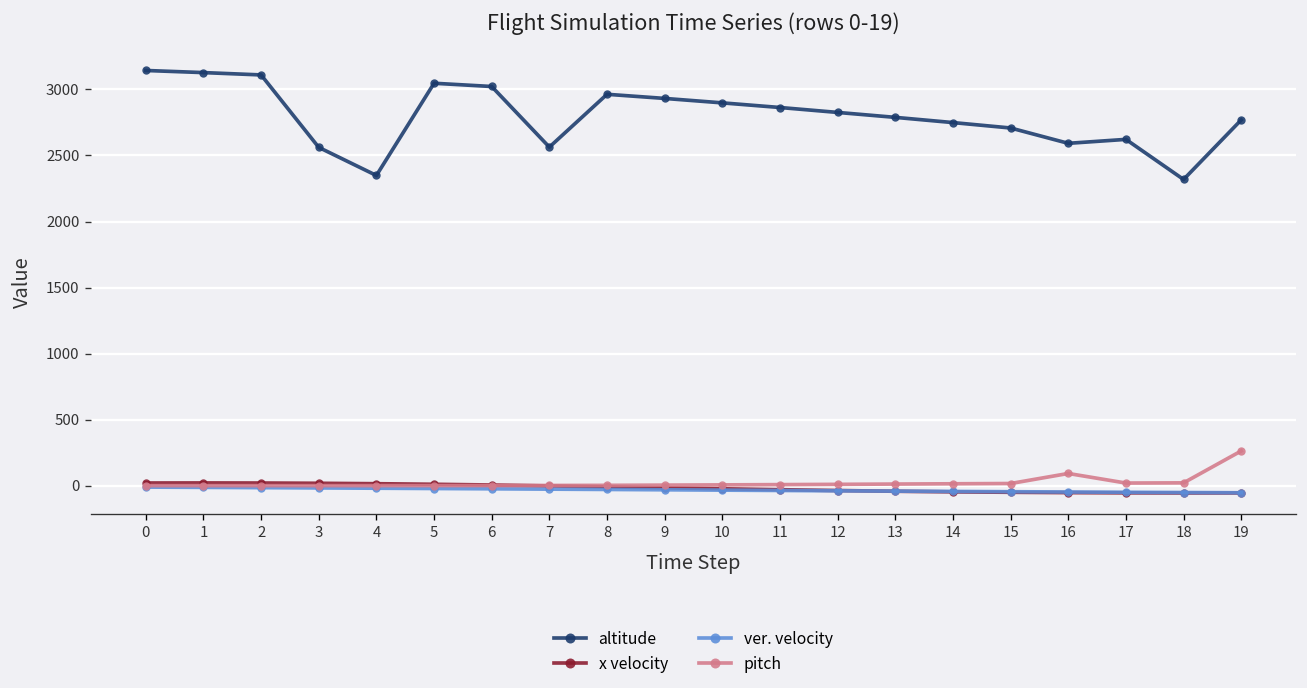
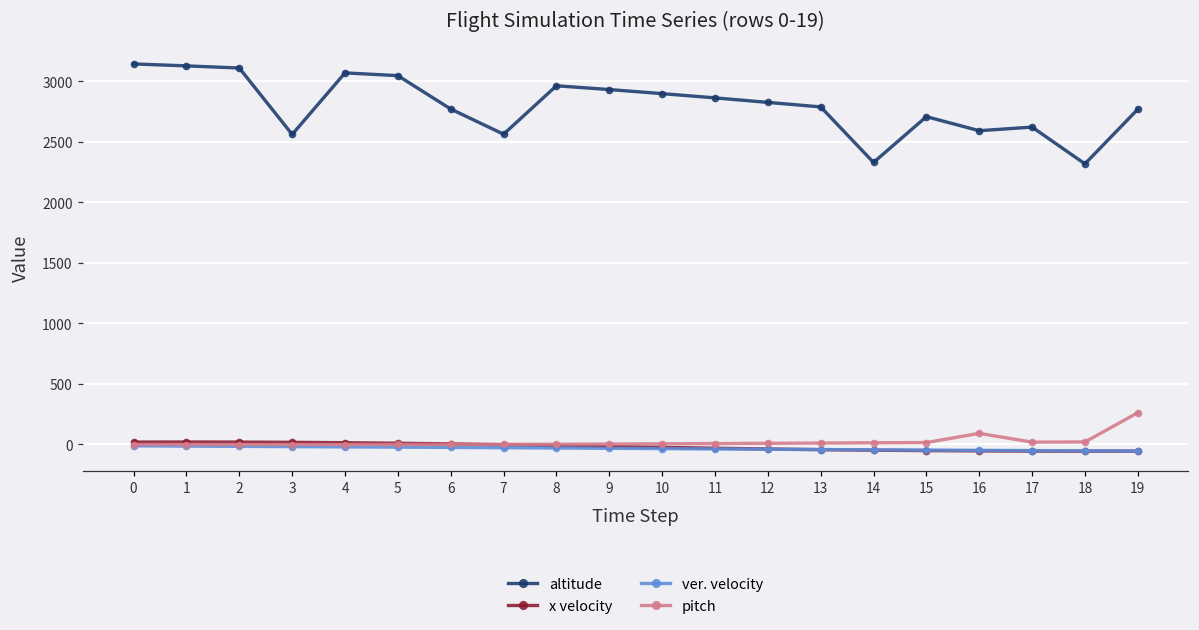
altitude, 4: 2350 -> 3070
altitude, 6: 3020 -> 2770
altitude, 14: 2750 -> 2330
